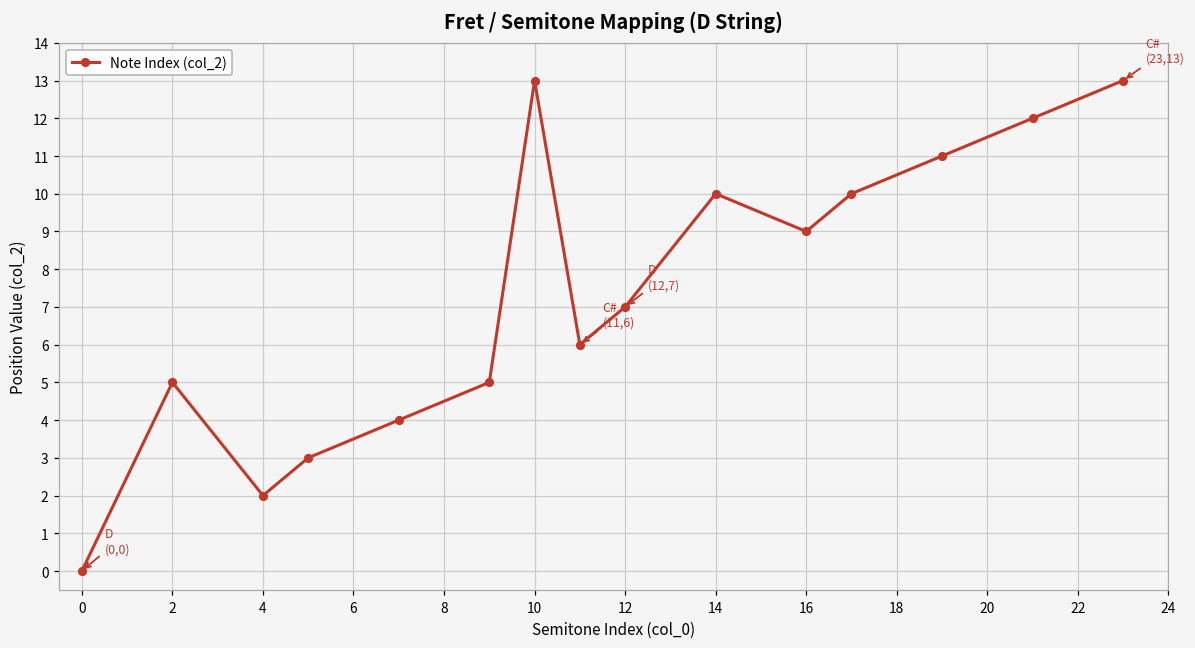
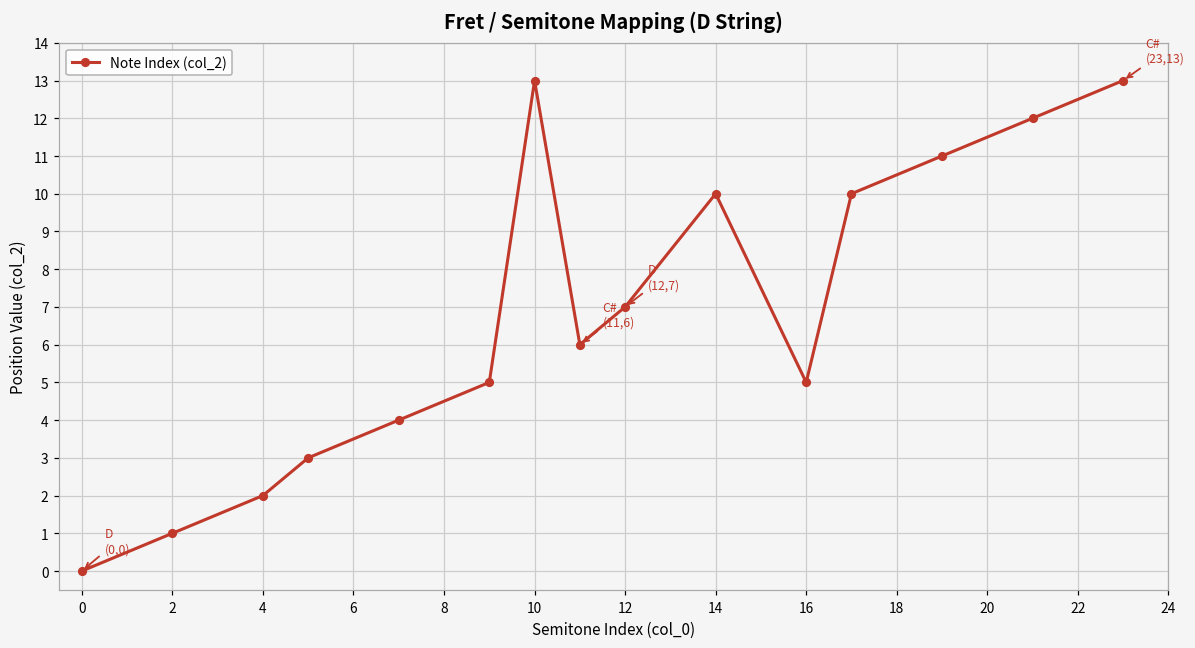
2: 5 -> 1
16: 9 -> 5
